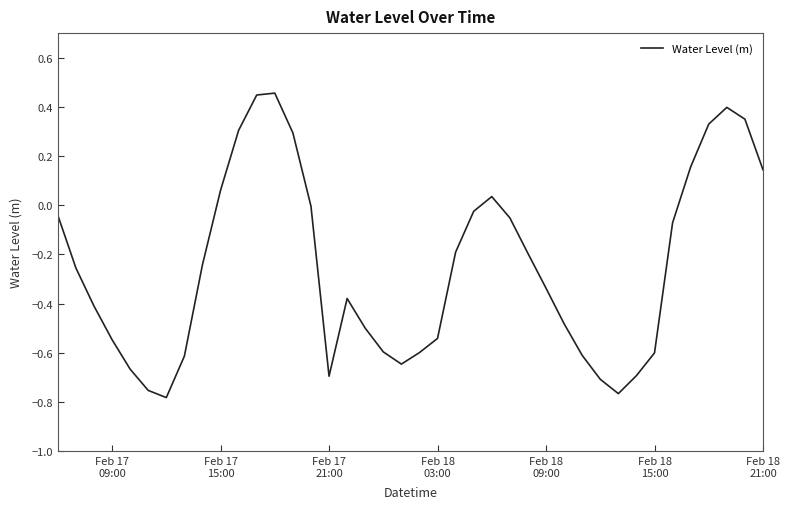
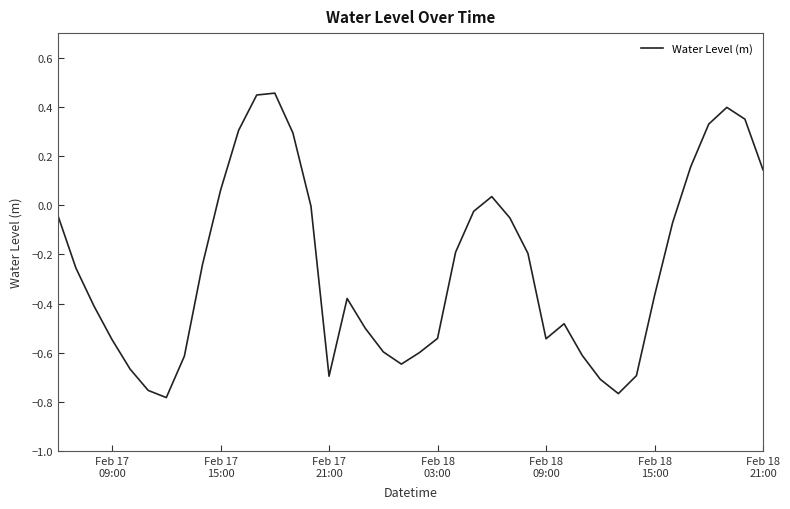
Feb 18 09:00: -0.34 -> -0.54
Feb 18 15:00: -0.60 -> -0.37
